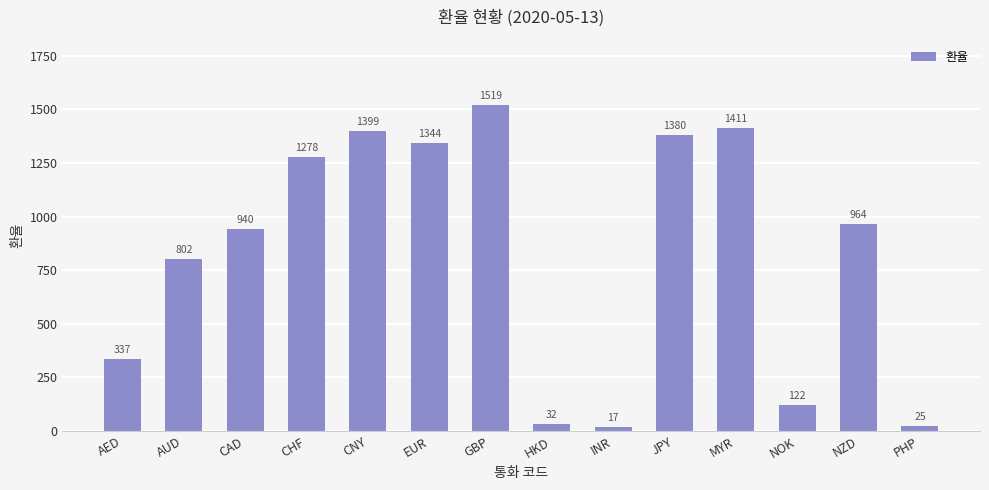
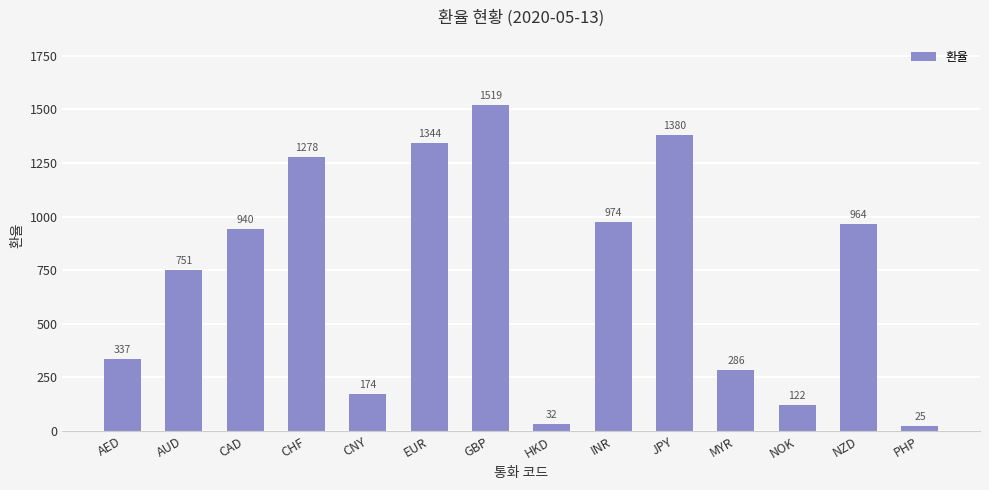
AUD: 802 -> 751
CNY: 1399 -> 174
INR: 17 -> 974
MYR: 1411 -> 286
